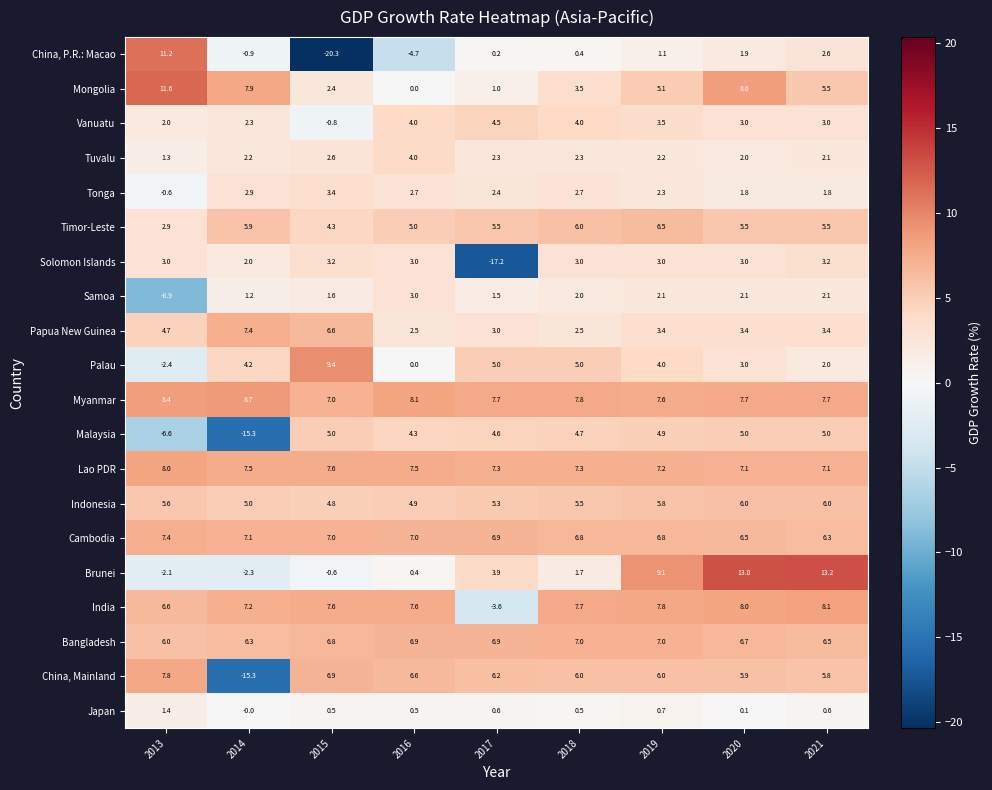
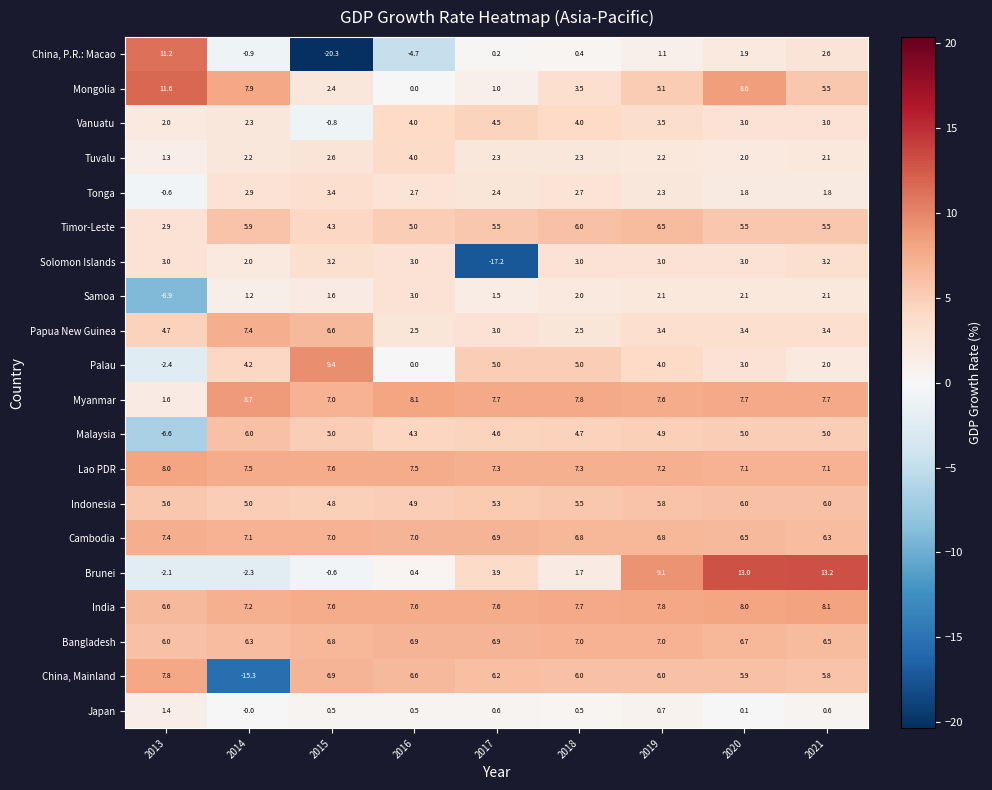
Myanmar, 2013: 8.4 -> 1.6
Malaysia, 2014: -15.3 -> 6.0
India, 2017: -3.6 -> 7.6
